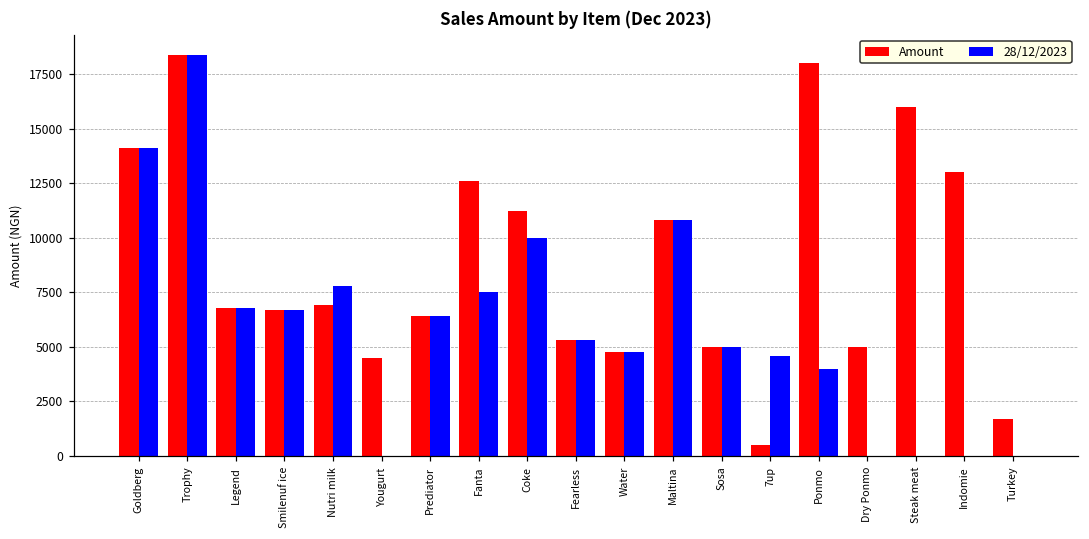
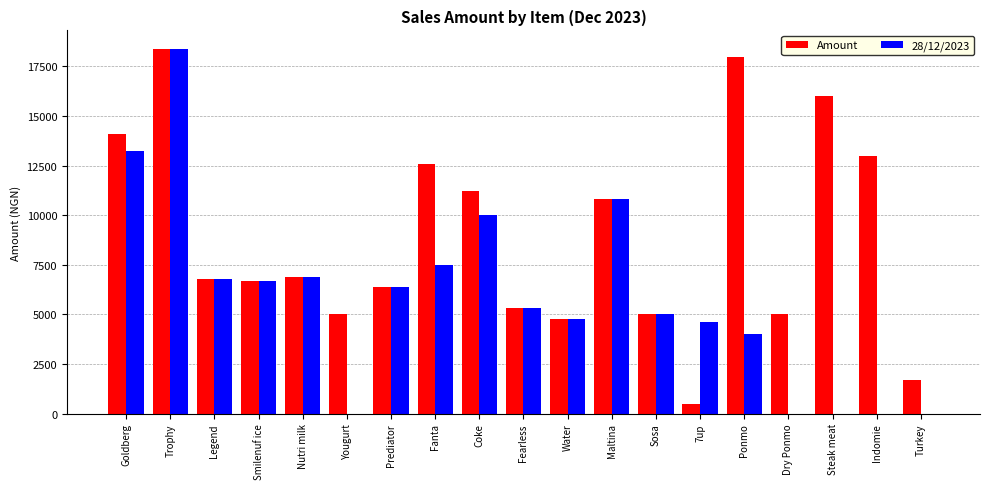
28/12/2023, Goldberg: 14100 -> 13300
28/12/2023, Nutri milk: 7800 -> 6900
Amount, Yougurt: 4500 -> 5000
